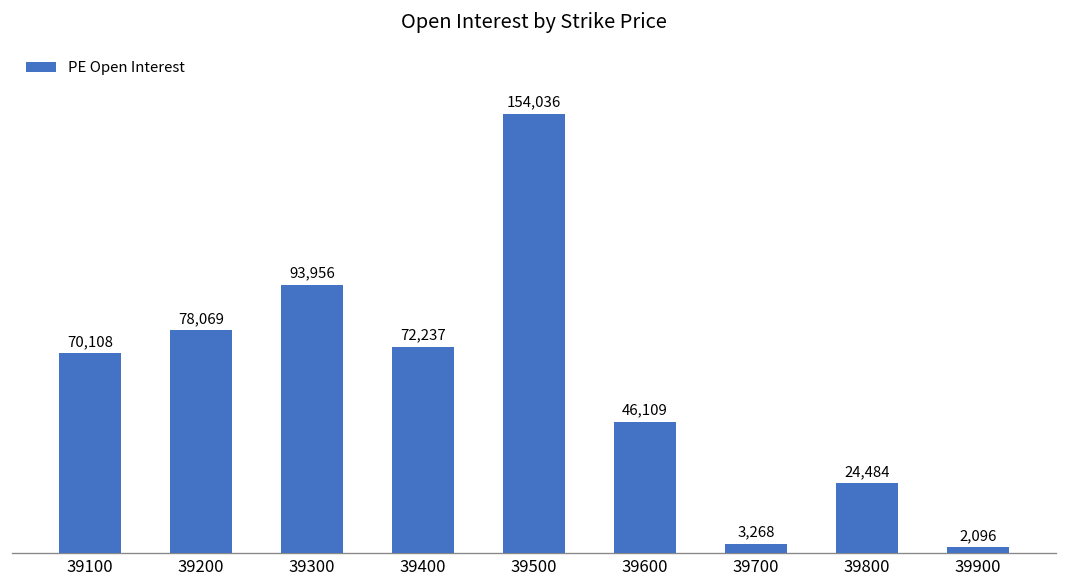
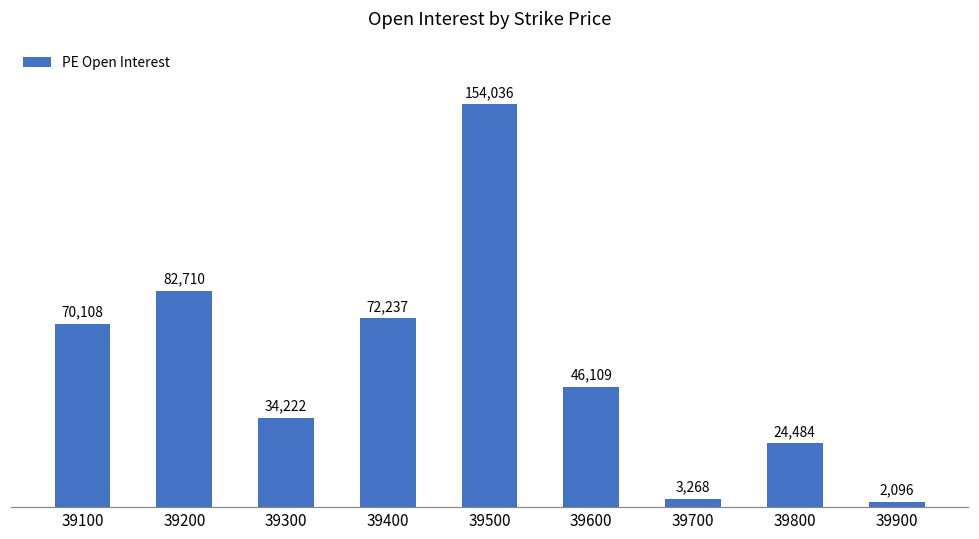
39200: 78,069 -> 82,710
39300: 93,956 -> 34,222
